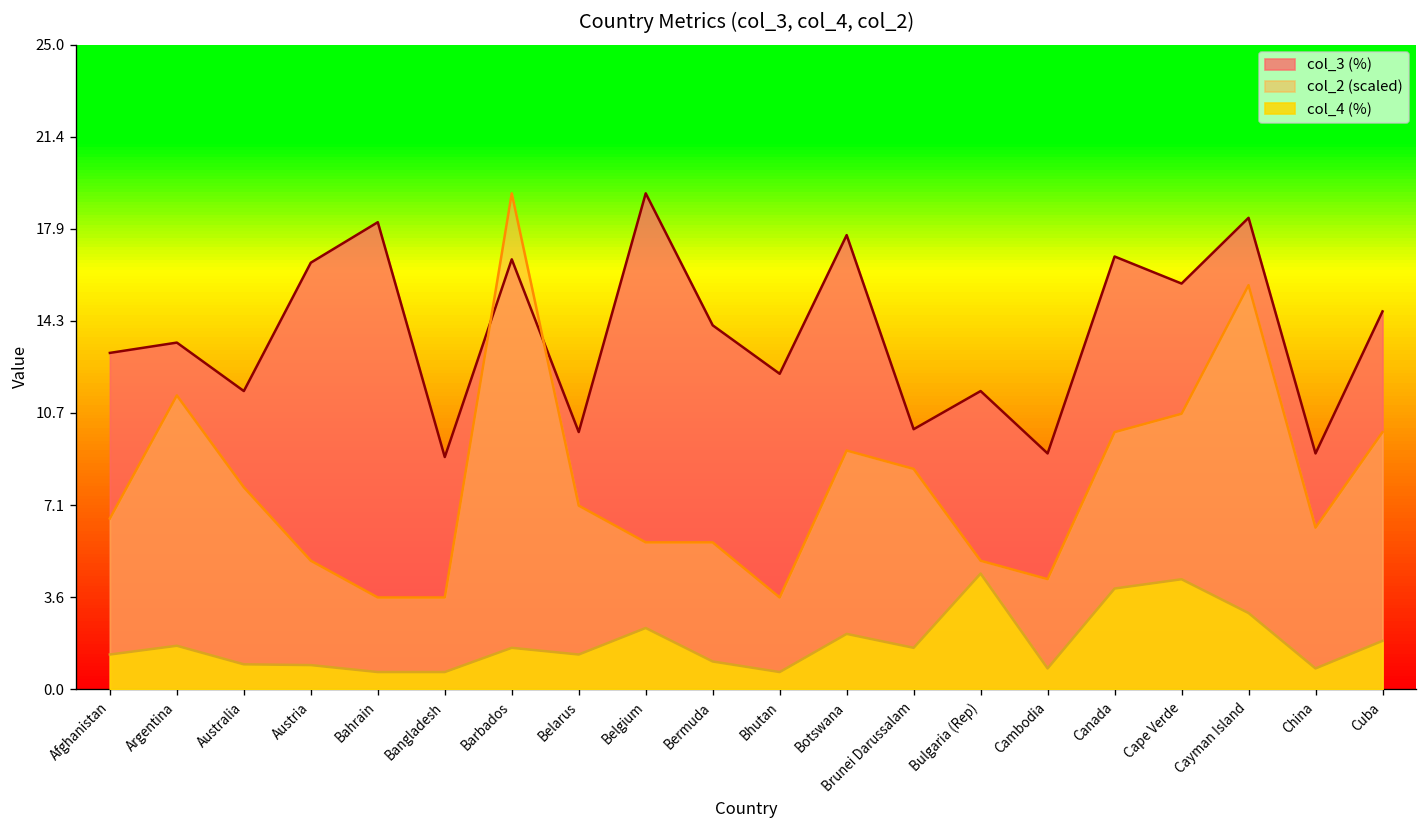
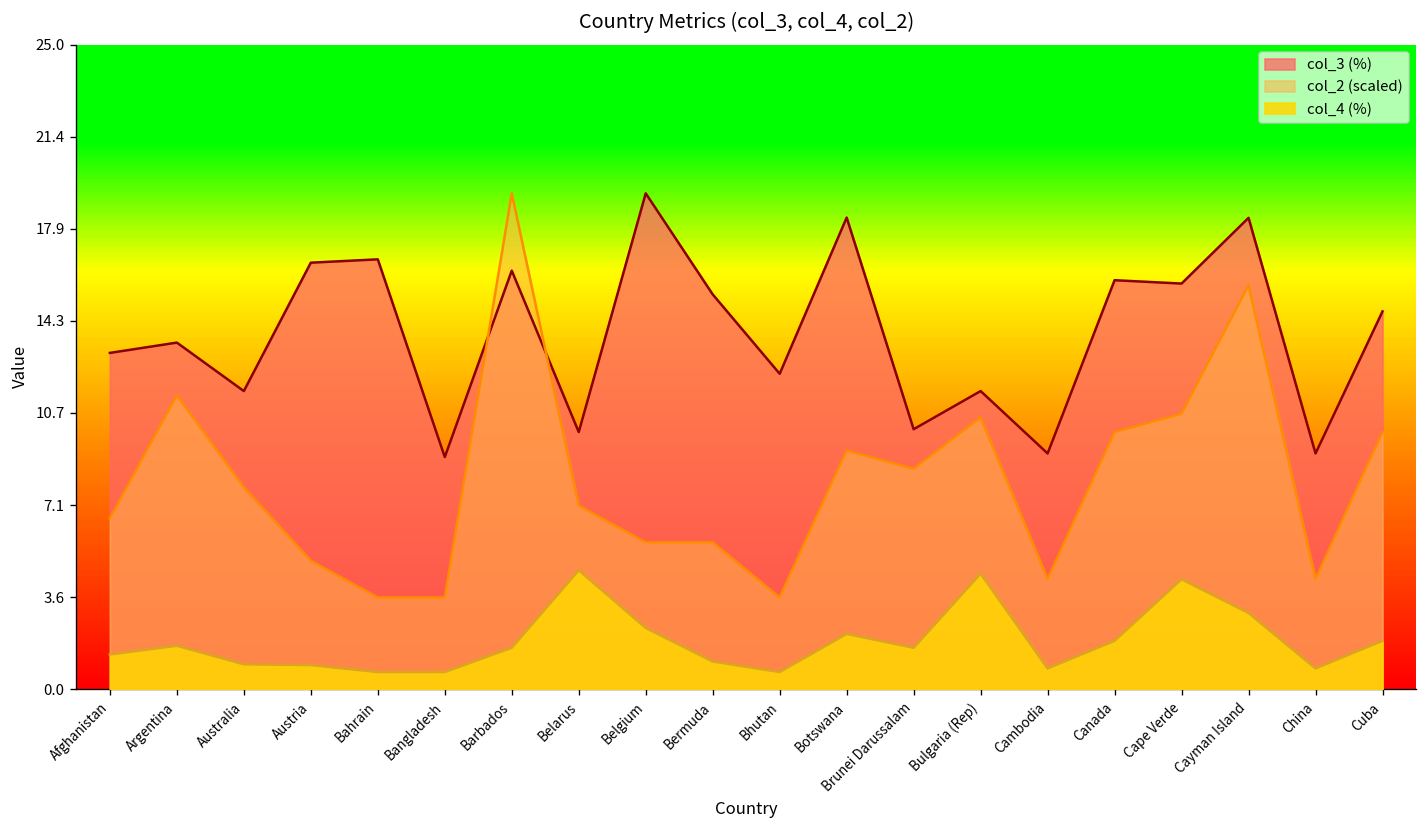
col_3 (%), Bahrain: 18.1 -> 16.7
col_3 (%), Barbados: 16.7 -> 16.2
col_4 (%), Belarus: 1.4 -> 4.6
col_3 (%), Bermuda: 14.1 -> 15.3
col_3 (%), Botswana: 17.6 -> 18.3
col_2 (scaled), Bulgaria (Rep): 5.0 -> 10.5
col_3 (%), Canada: 16.8 -> 15.9
col_4 (%), Canada: 3.9 -> 1.9
col_2 (scaled), China: 6.3 -> 4.3
